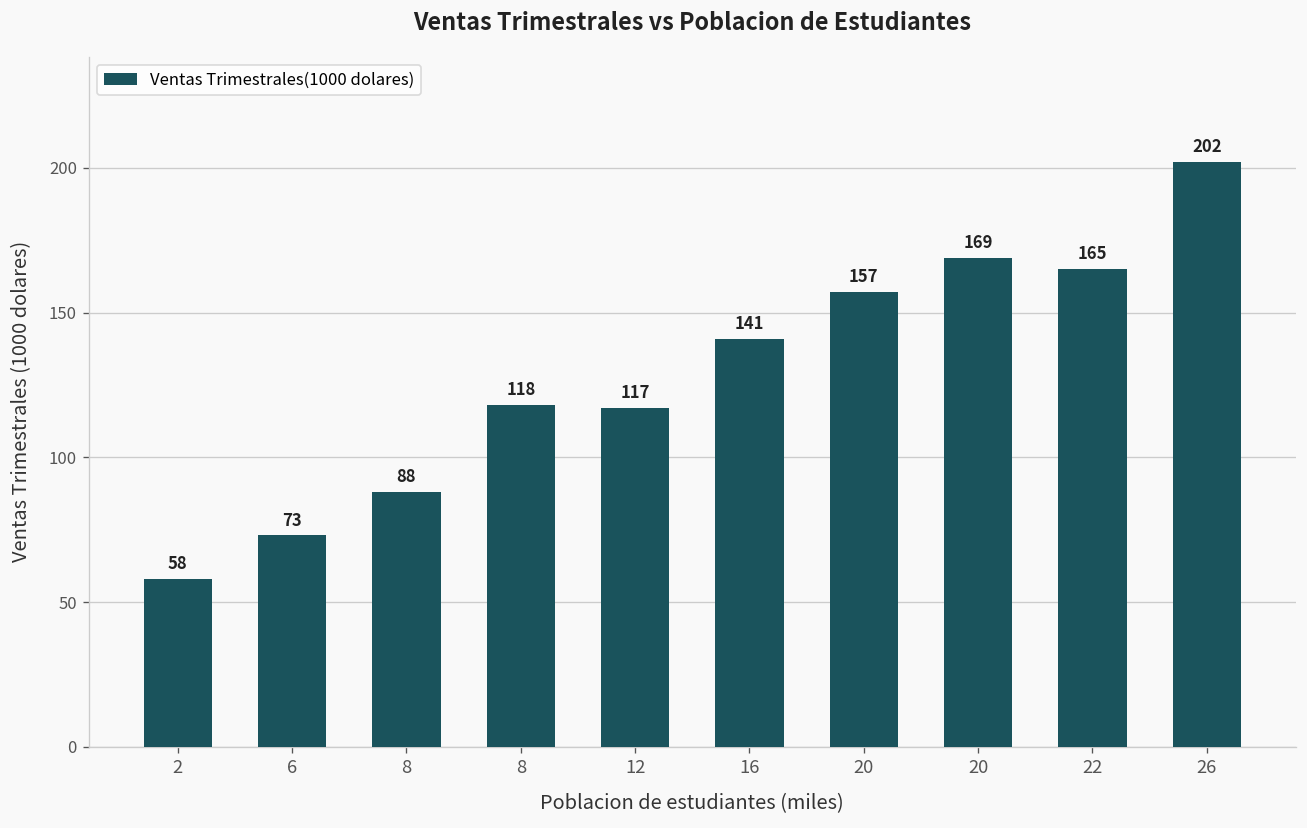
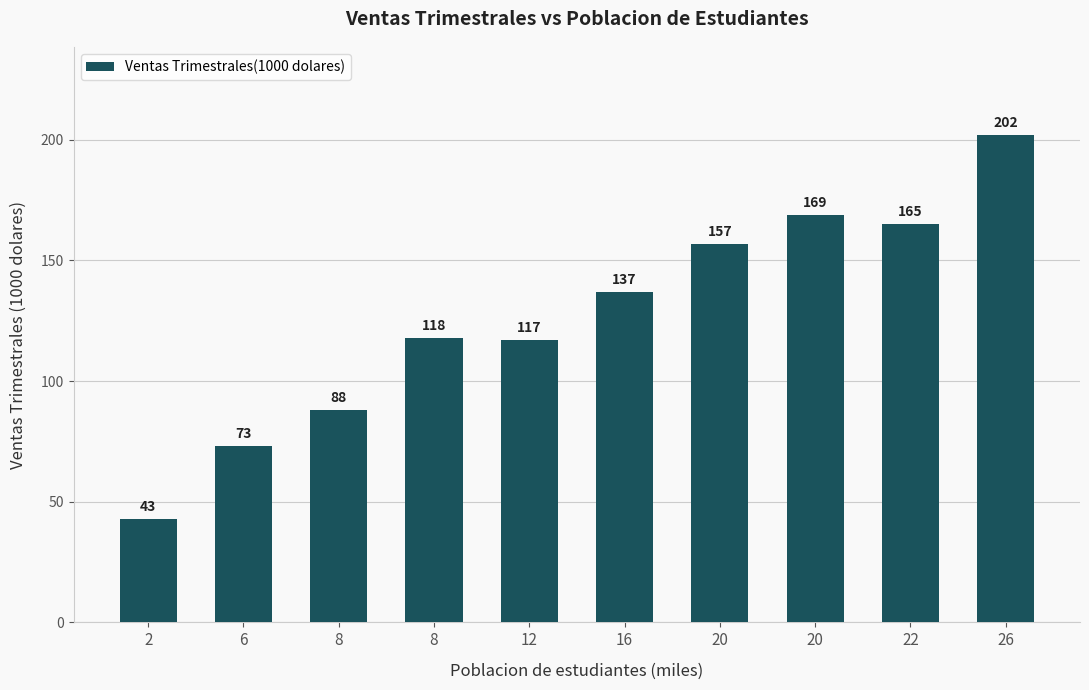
2: 58 -> 43
16: 141 -> 137
